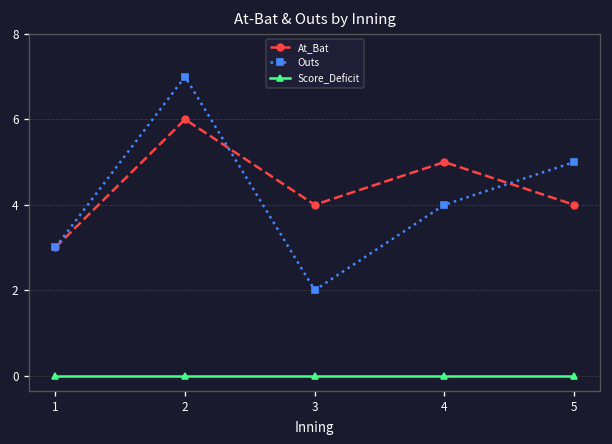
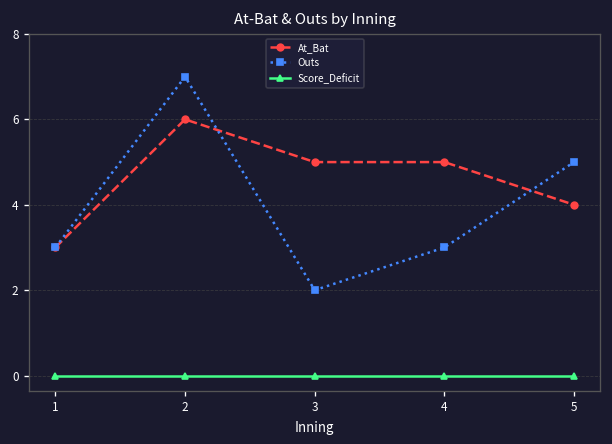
At_Bat, 3: 4 -> 5
Outs, 4: 4 -> 3
